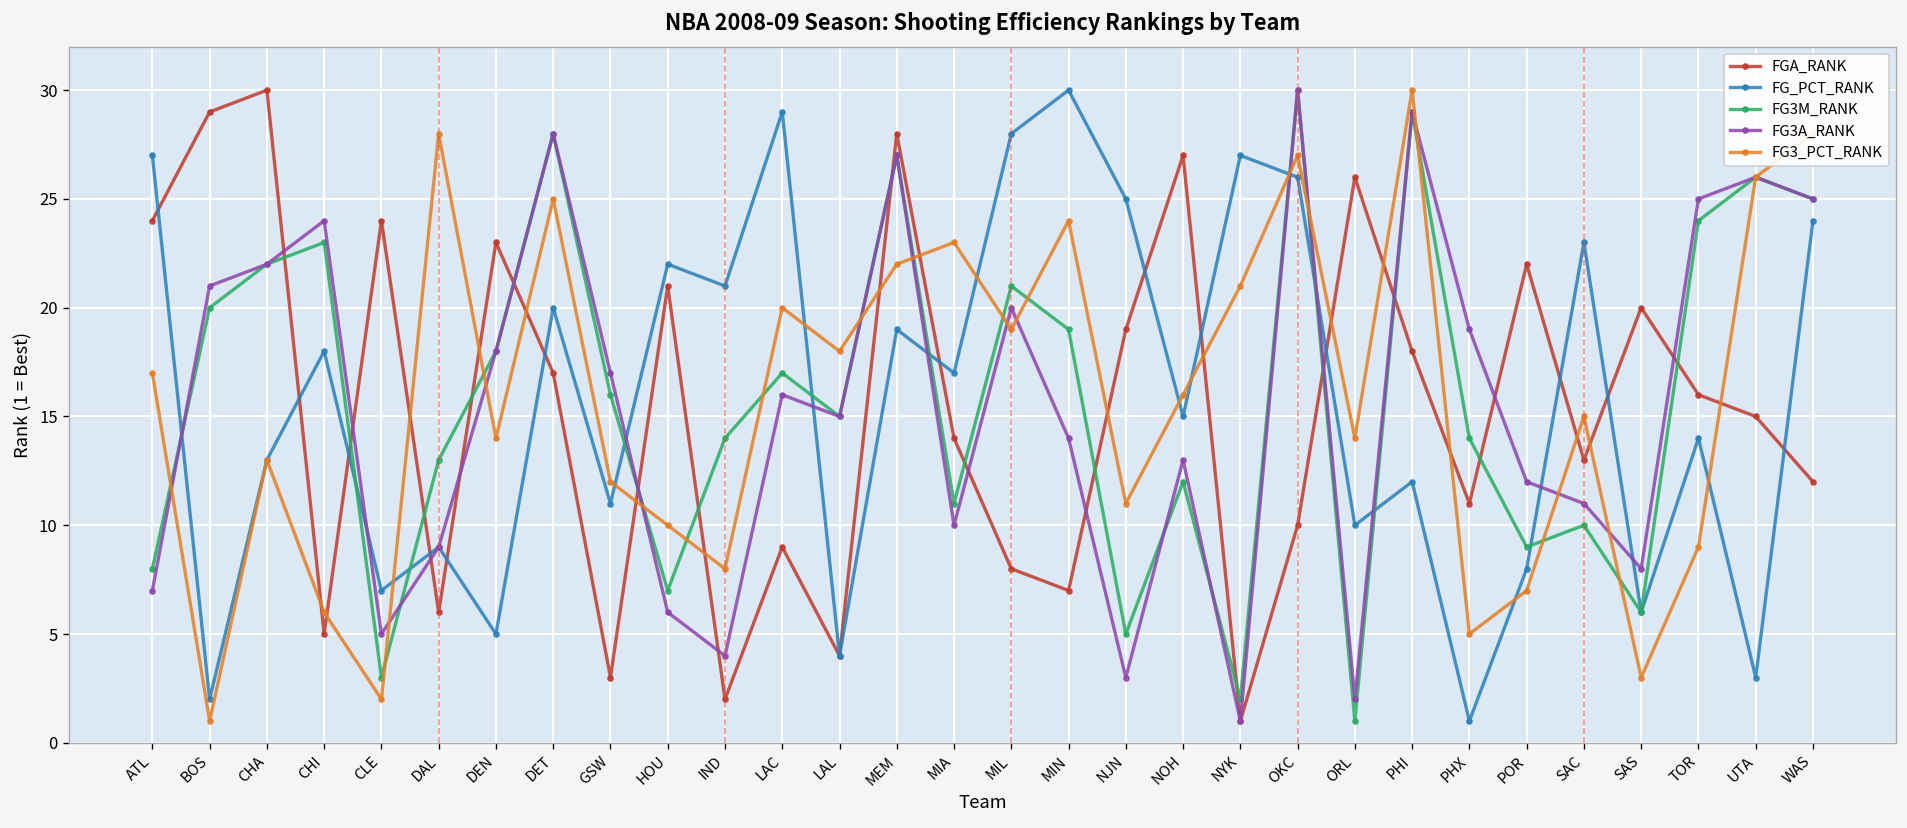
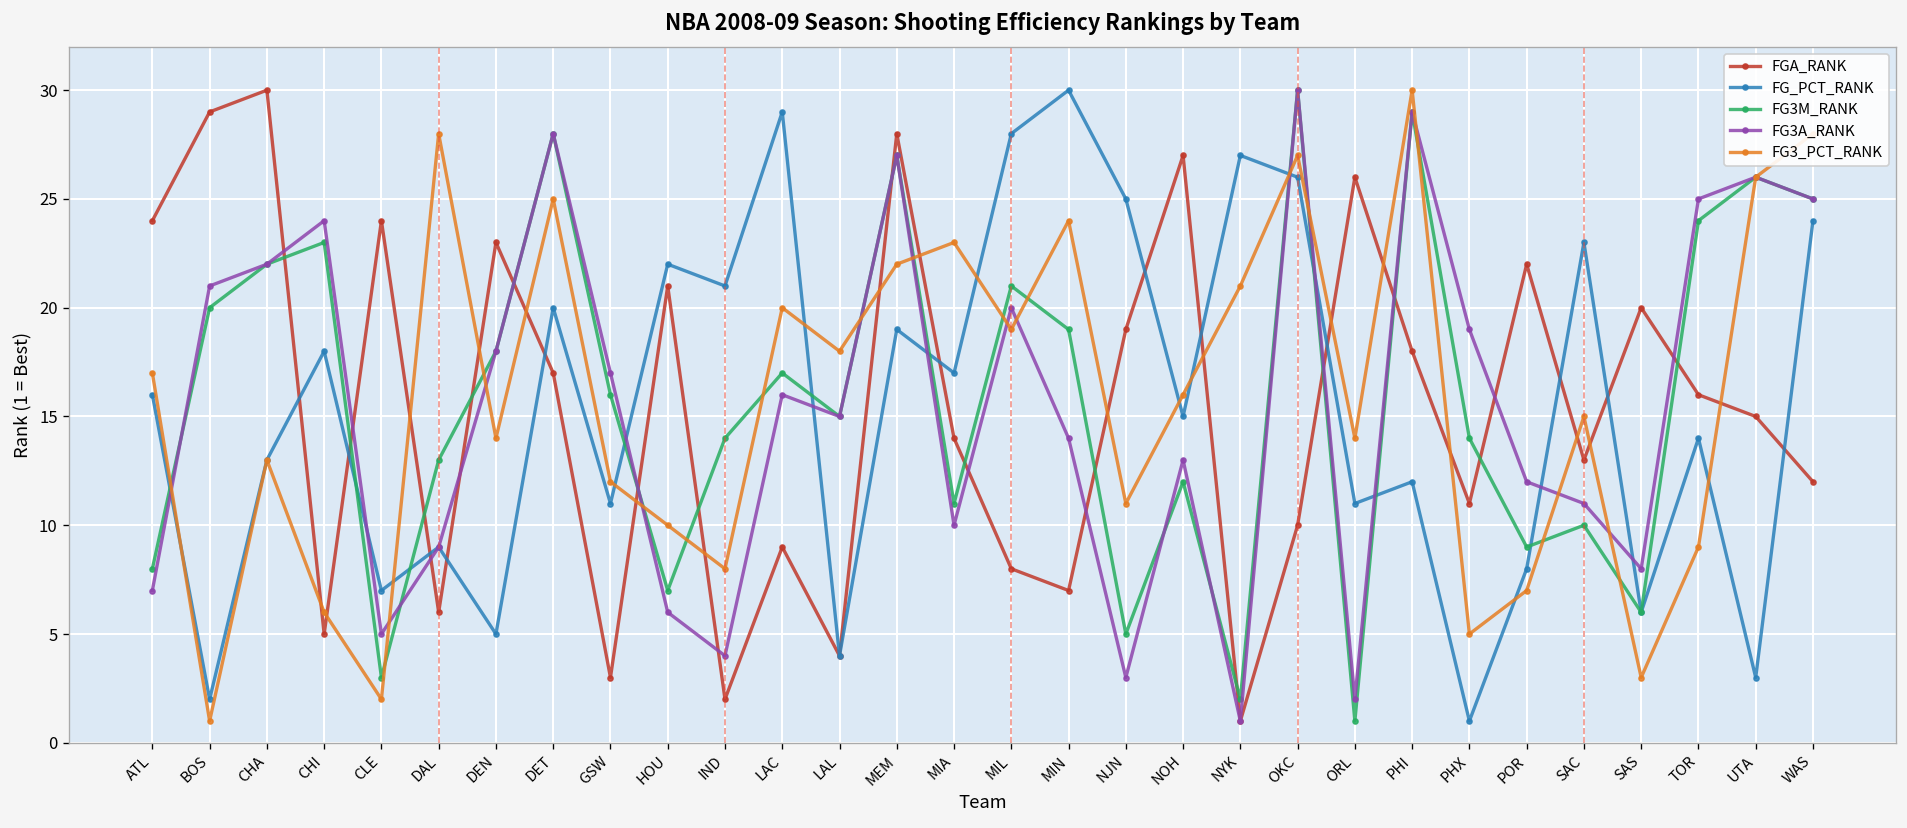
FG_PCT_RANK, ATL: 27 -> 16
FG_PCT_RANK, ORL: 10 -> 11
